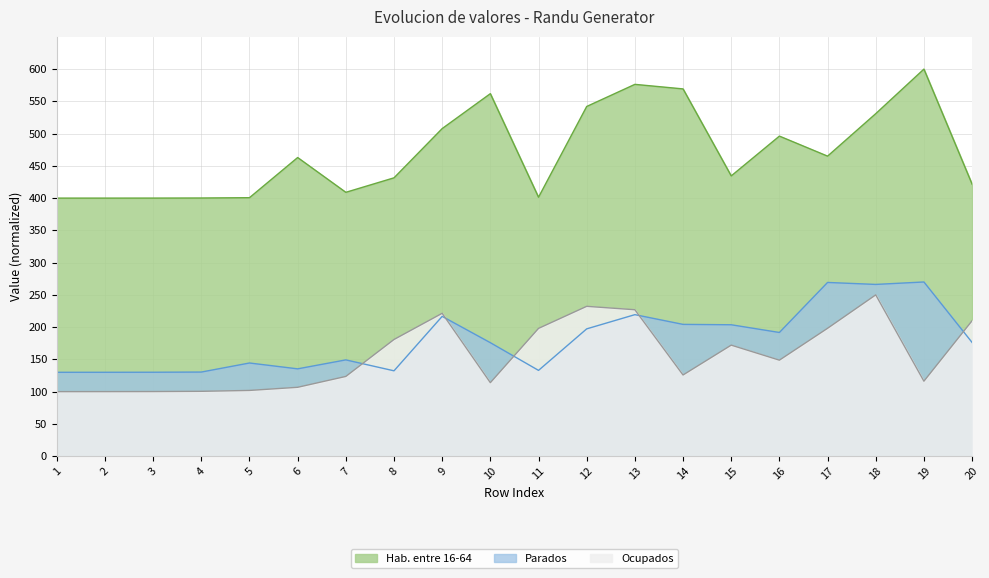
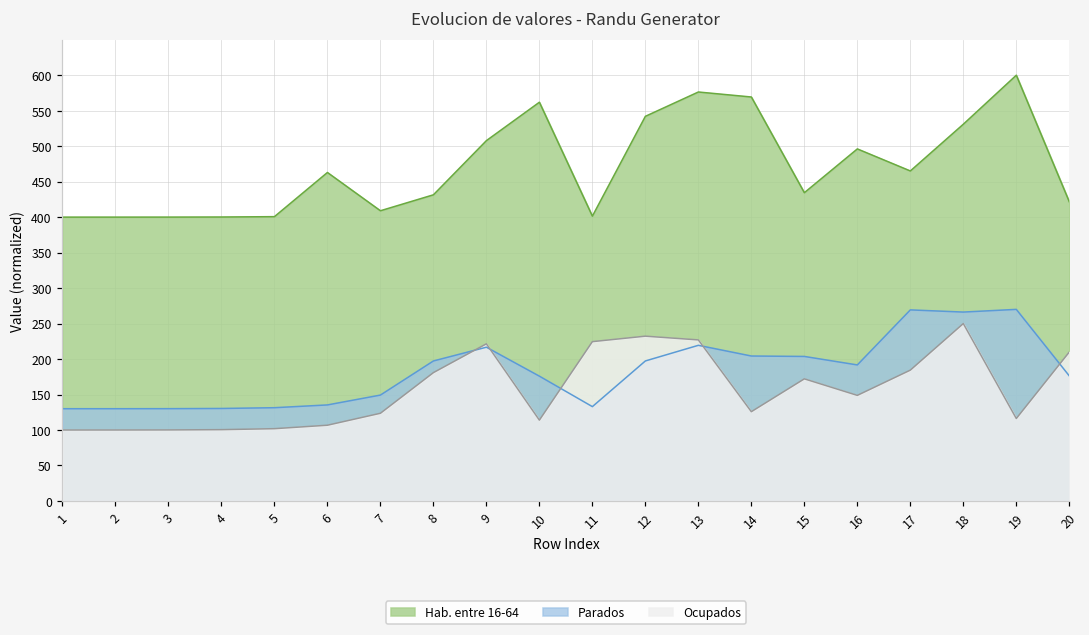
Parados, 5: 140 -> 130
Parados, 8: 130 -> 200
Ocupados, 11: 200 -> 220
Ocupados, 17: 200 -> 180
